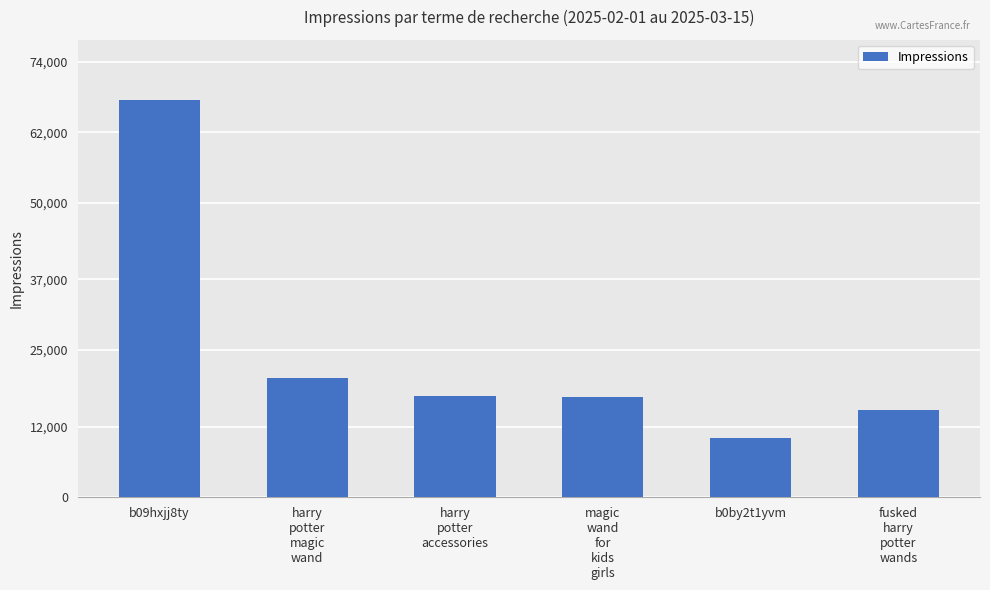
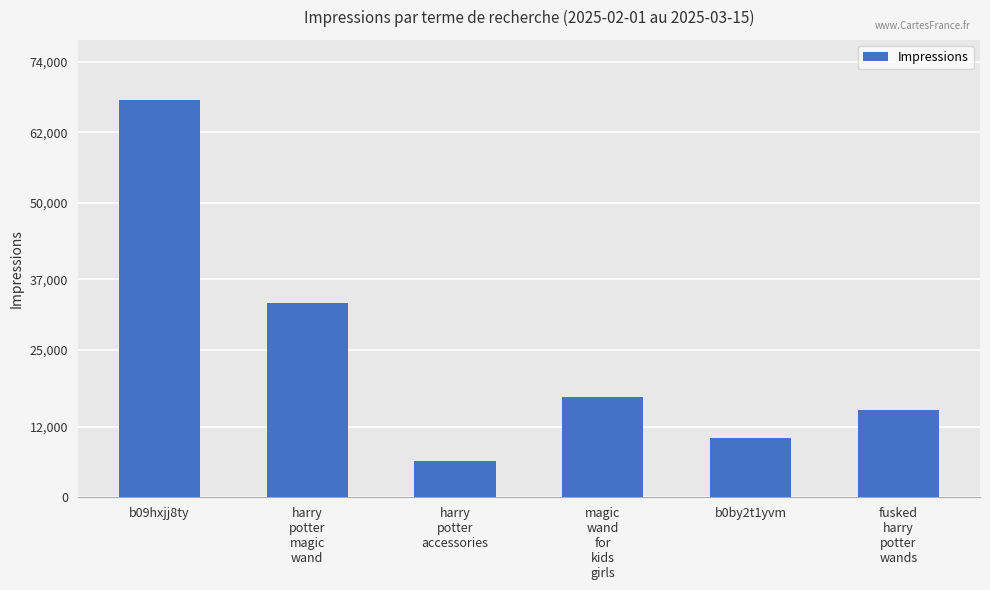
harry potter magic wand: 20,000 -> 33,000
harry potter accessories: 17,000 -> 6,000
